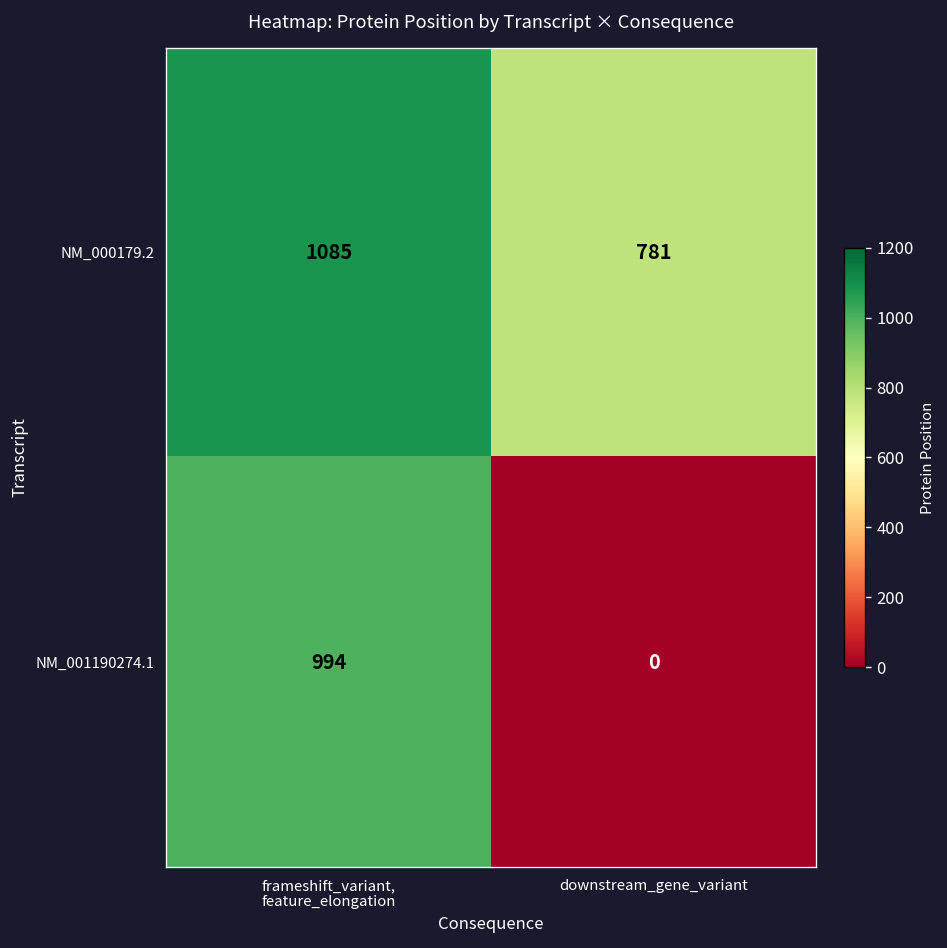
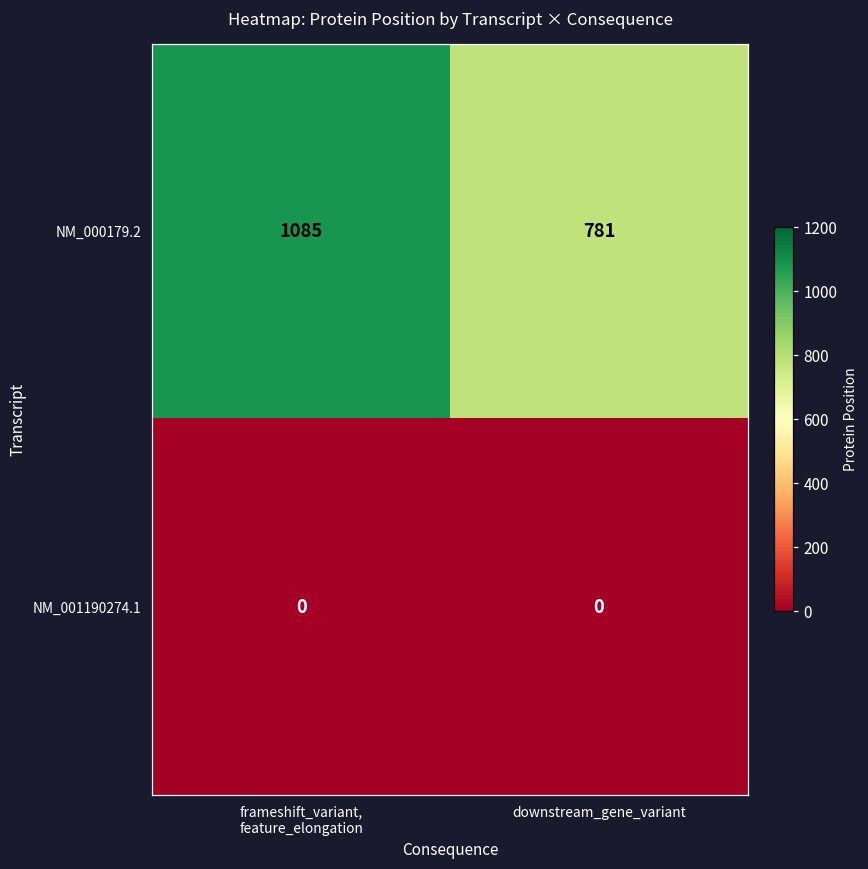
NM_001190274.1, frameshift_variant, feature_elongation: 994 -> 0
